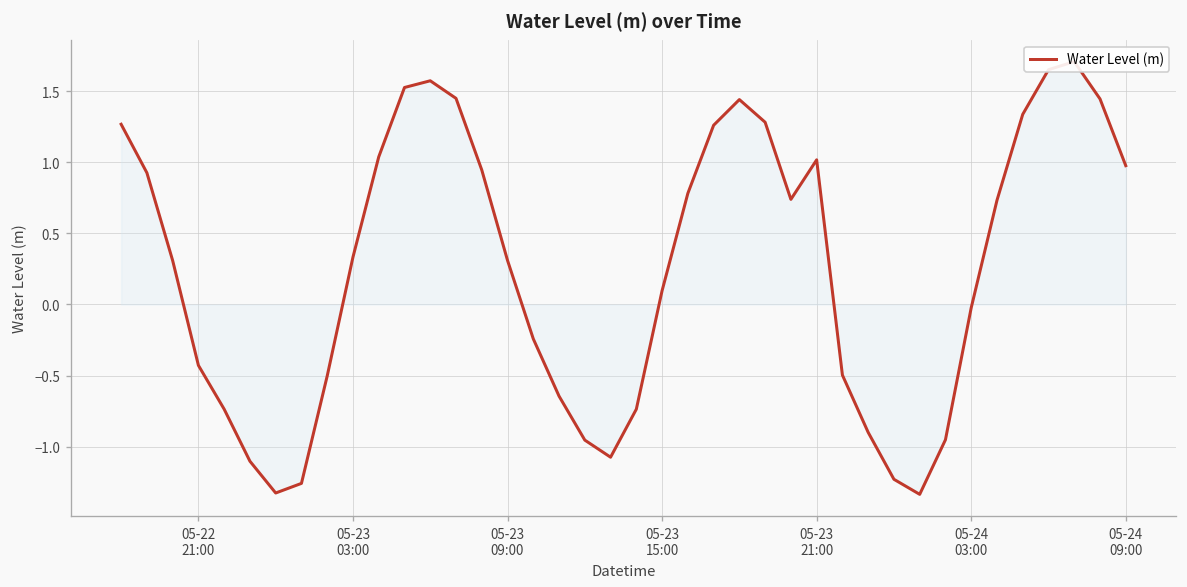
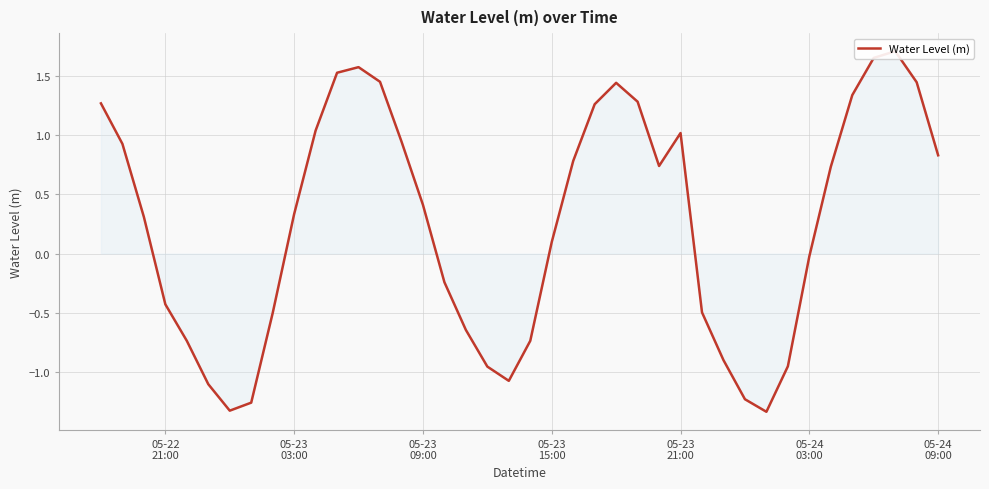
Water Level (m), 05-23 09:00: 0.31 -> 0.41
Water Level (m), 05-24 09:00: 0.98 -> 0.83
